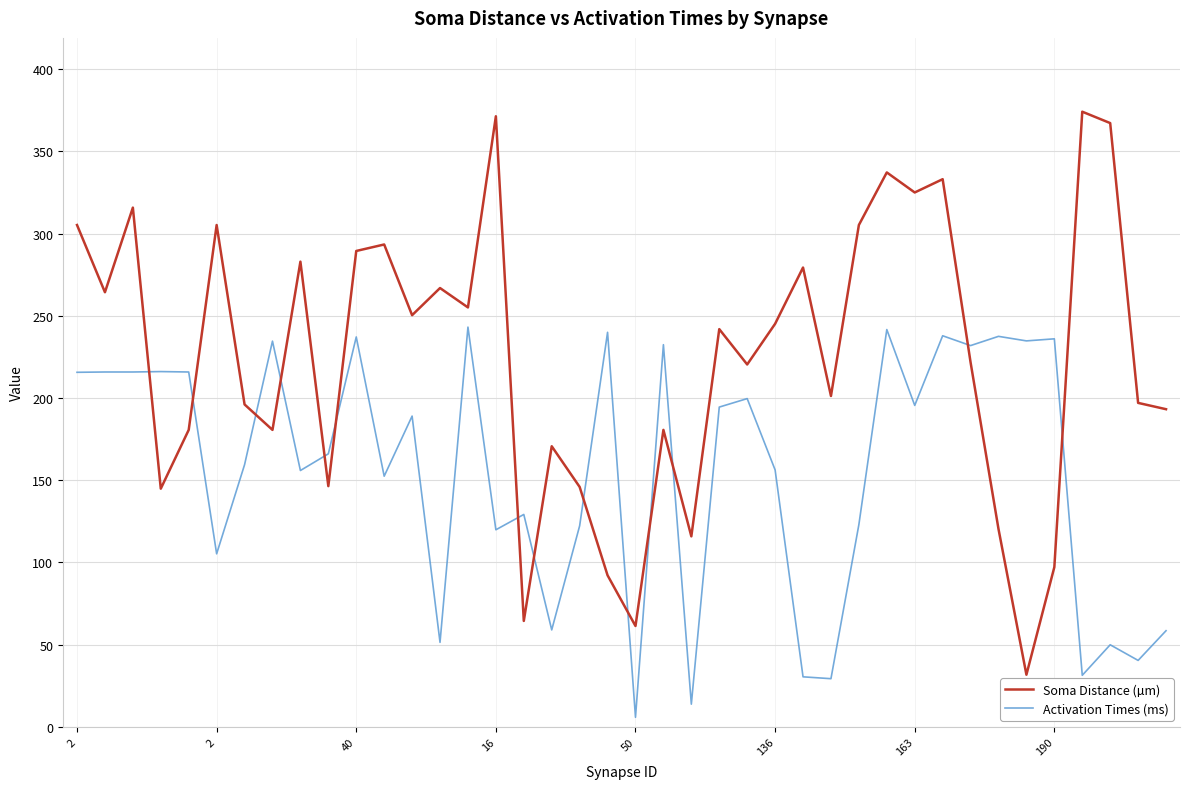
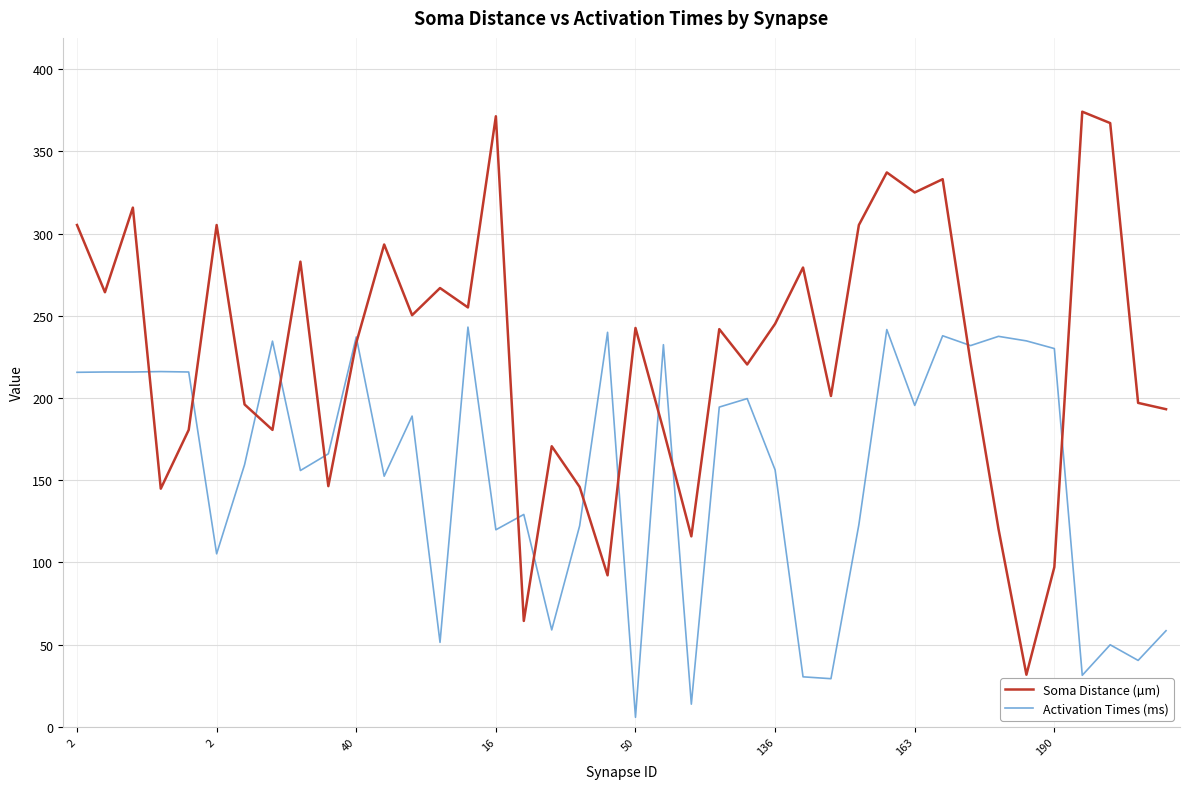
Soma Distance (µm), 40: 289 -> 234
Soma Distance (µm), 50: 61 -> 243
Activation Times (ms), 190: 236 -> 230
